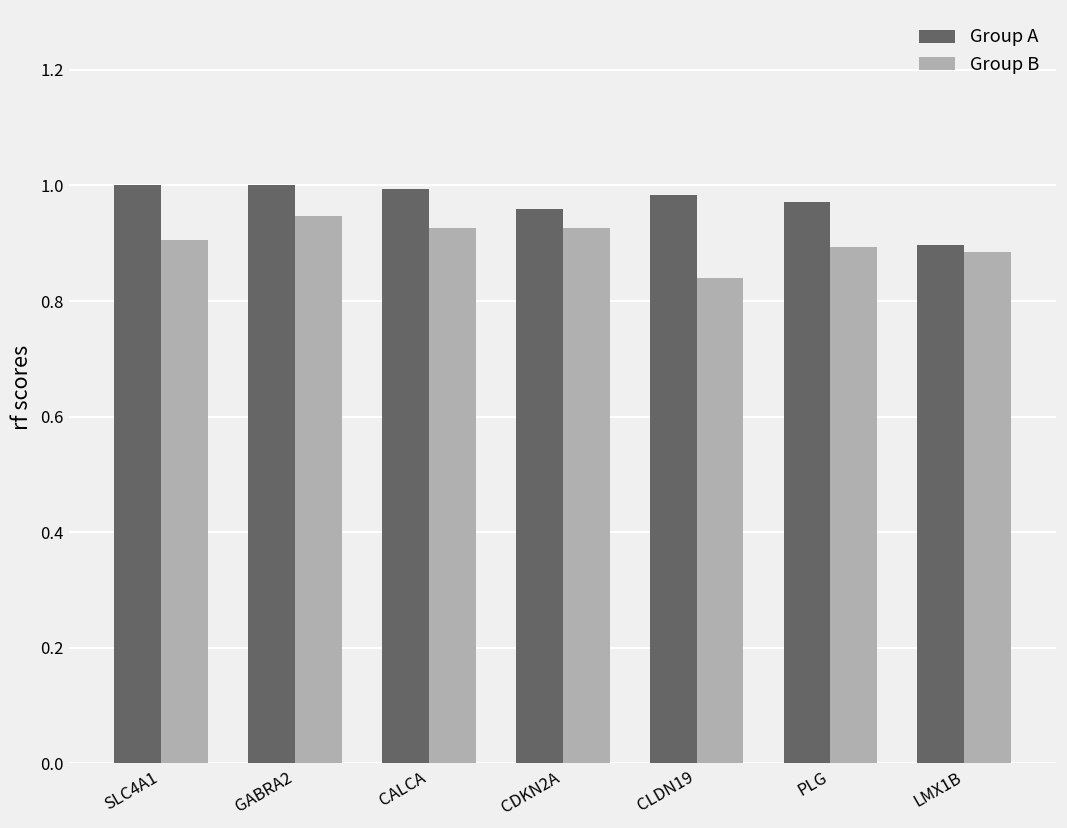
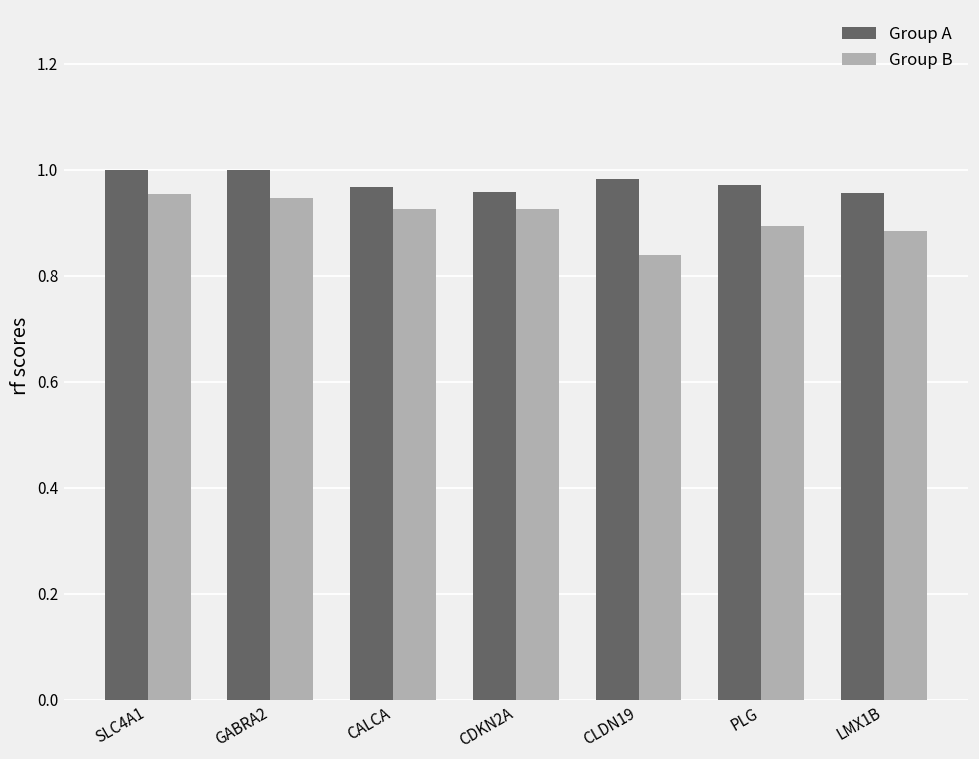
Group B, SLC4A1: 0.90 -> 0.95
Group A, CALCA: 0.99 -> 0.97
Group A, LMX1B: 0.90 -> 0.96
